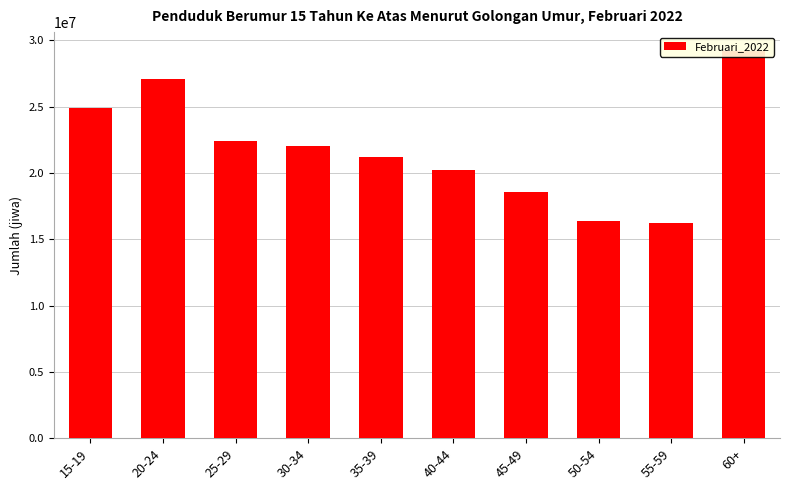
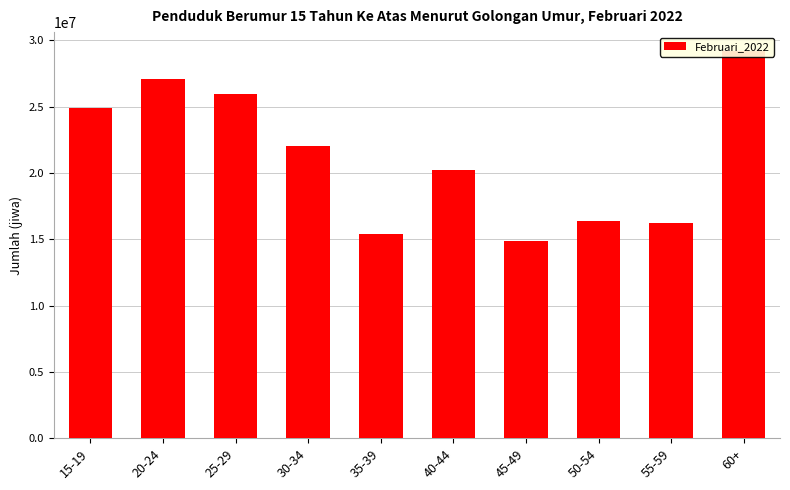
25-29: 22400000 -> 25900000
35-39: 21200000 -> 15400000
45-49: 18600000 -> 14900000
